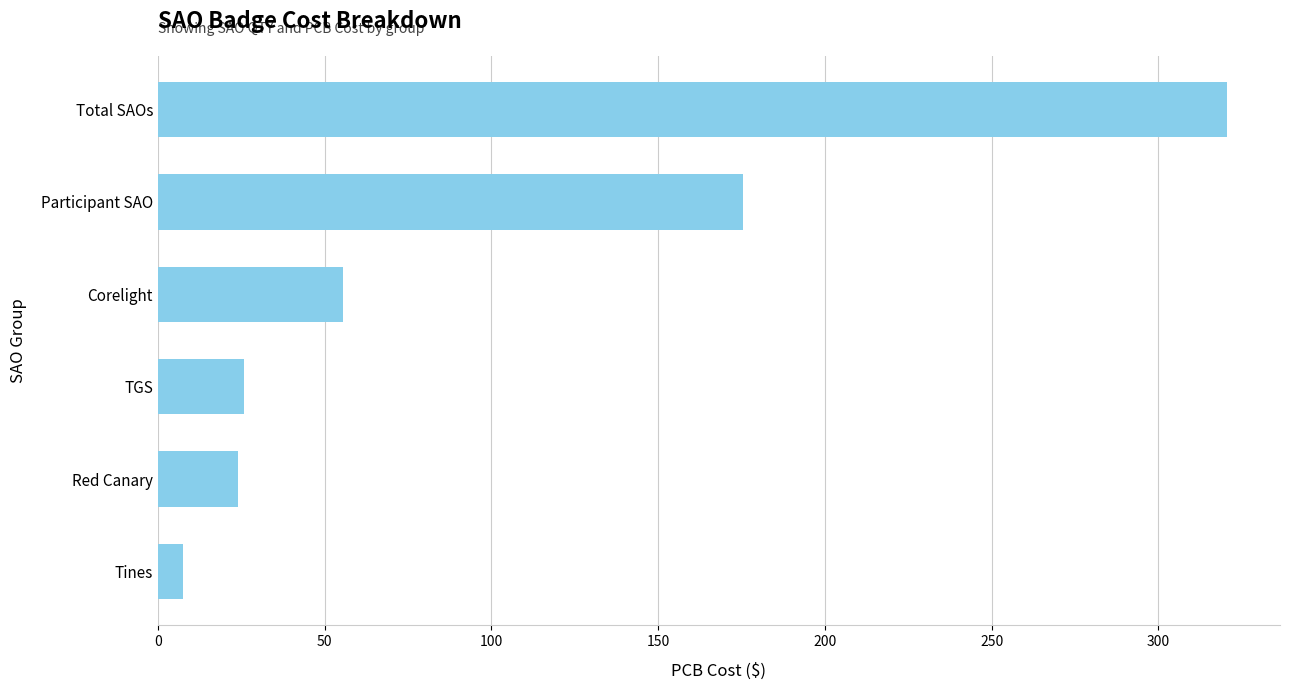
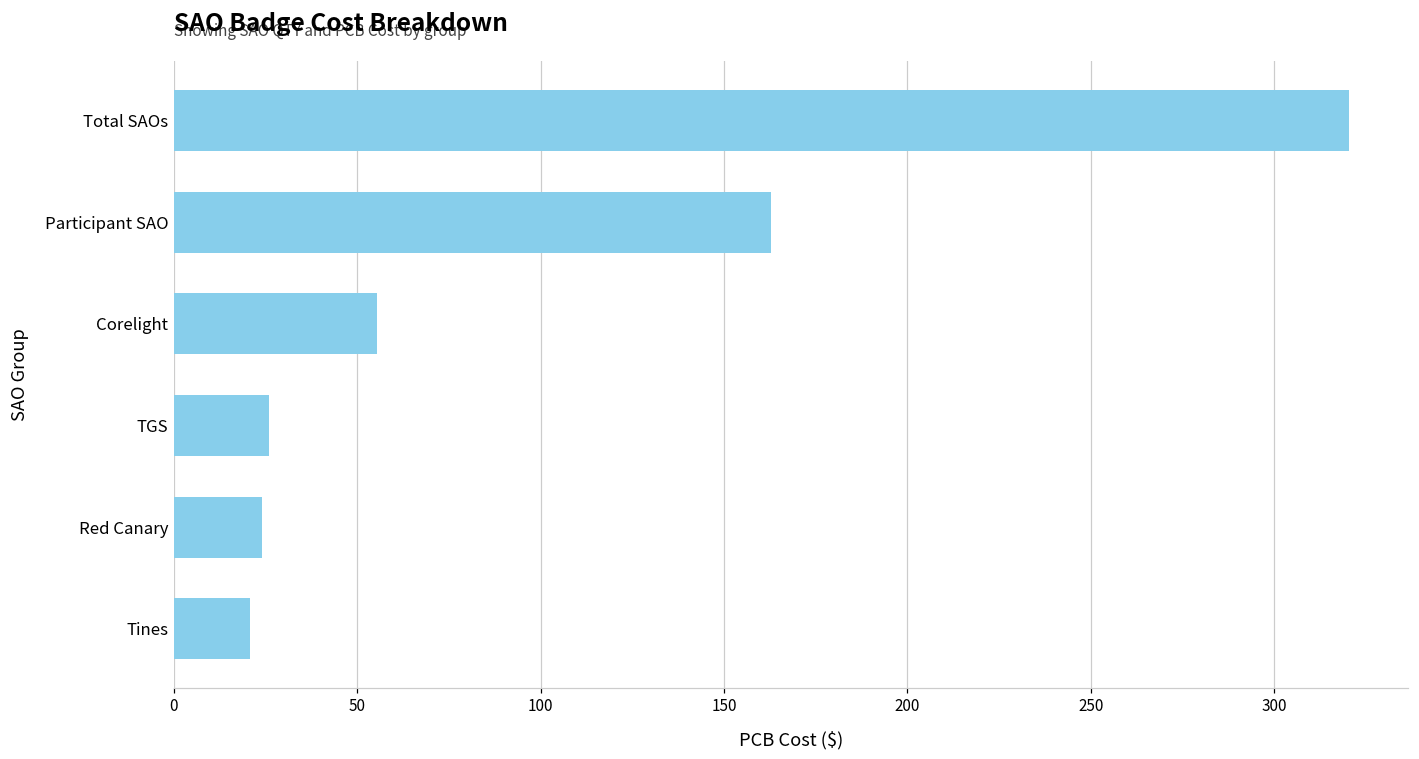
Participant SAO: 175 -> 163
Tines: 7 -> 21
